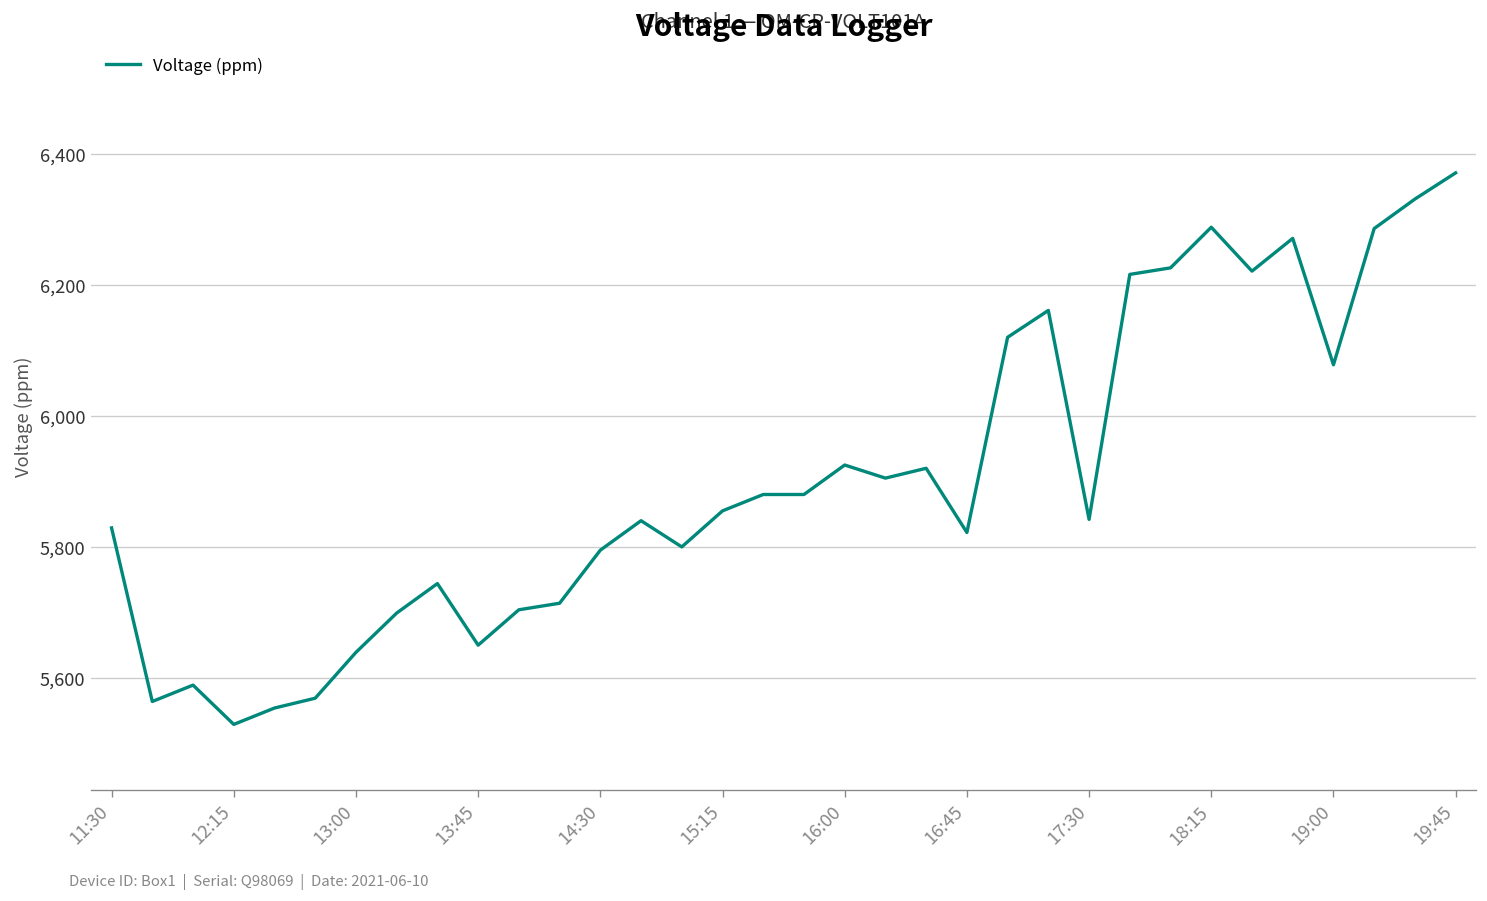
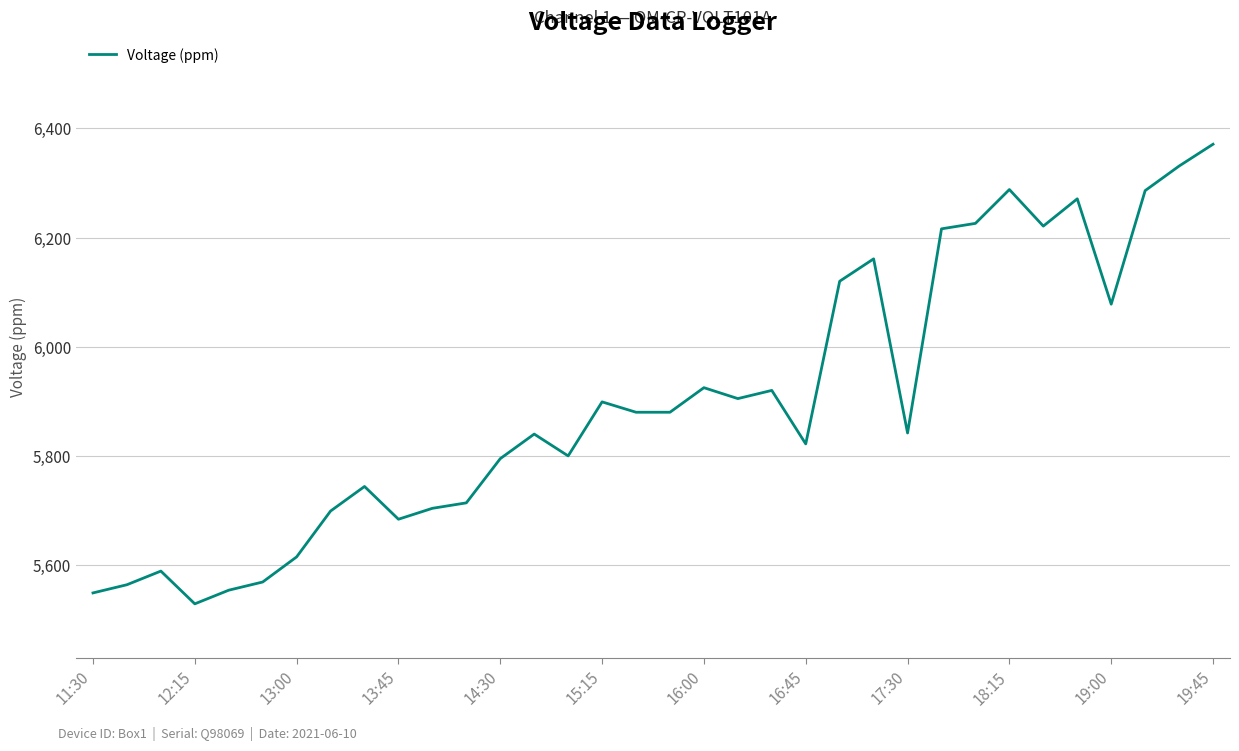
11:30: 5,830 -> 5,550
13:00: 5,640 -> 5,620
13:45: 5,650 -> 5,680
15:15: 5,860 -> 5,900
